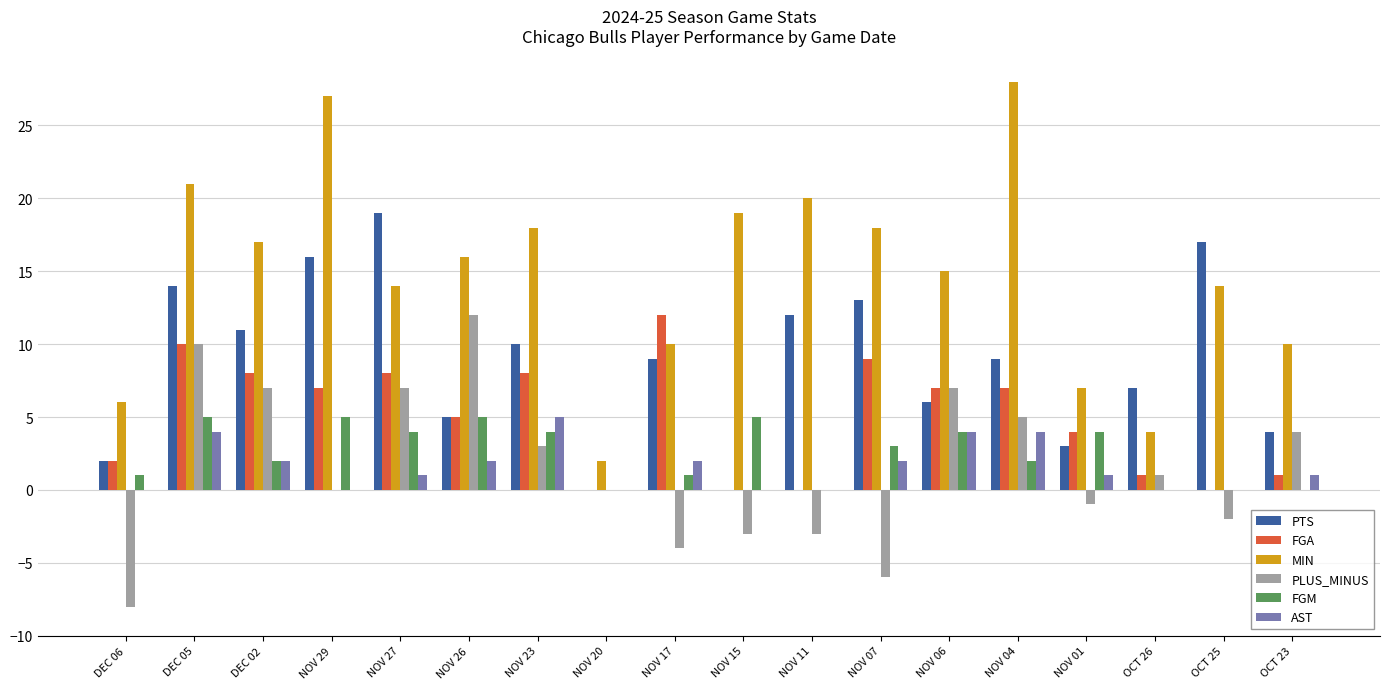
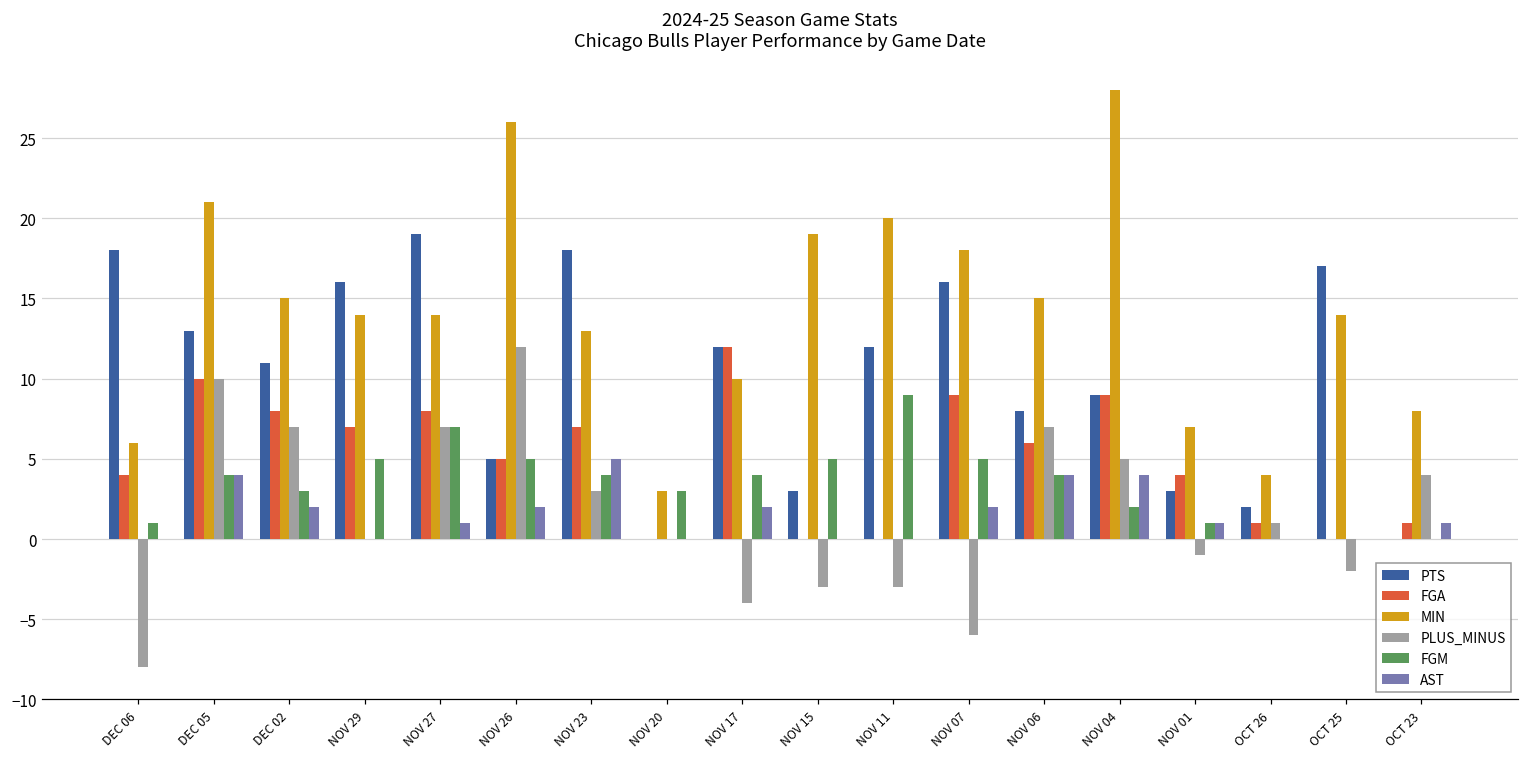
PTS, DEC 06: 2 -> 18
FGA, DEC 06: 2 -> 4
PTS, DEC 05: 14 -> 13
FGM, DEC 05: 5 -> 4
MIN, DEC 02: 17 -> 15
FGM, DEC 02: 2 -> 3
MIN, NOV 29: 27 -> 14
FGM, NOV 27: 4 -> 7
MIN, NOV 26: 16 -> 26
PTS, NOV 23: 10 -> 18
FGA, NOV 23: 8 -> 7
MIN, NOV 23: 18 -> 13
MIN, NOV 20: 2 -> 3
FGM, NOV 20: 0 -> 3
PTS, NOV 17: 9 -> 12
FGM, NOV 17: 1 -> 4
PTS, NOV 15: 0 -> 3
FGM, NOV 11: 0 -> 9
PTS, NOV 07: 13 -> 16
FGM, NOV 07: 3 -> 5
PTS, NOV 06: 6 -> 8
FGA, NOV 06: 7 -> 6
FGA, NOV 04: 7 -> 9
FGM, NOV 01: 4 -> 1
PTS, OCT 26: 7 -> 2
PTS, OCT 23: 4 -> 0
MIN, OCT 23: 10 -> 8
